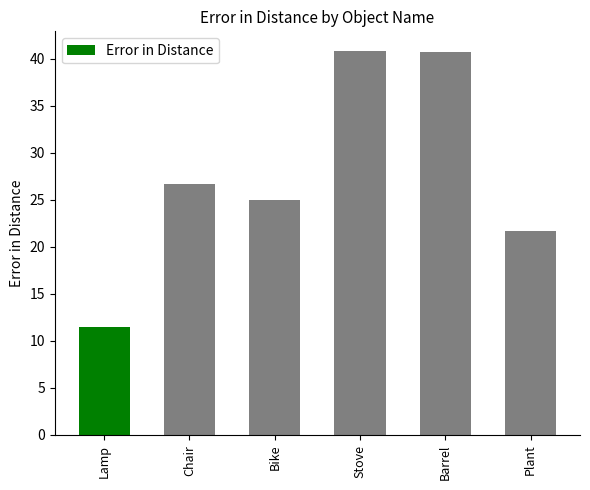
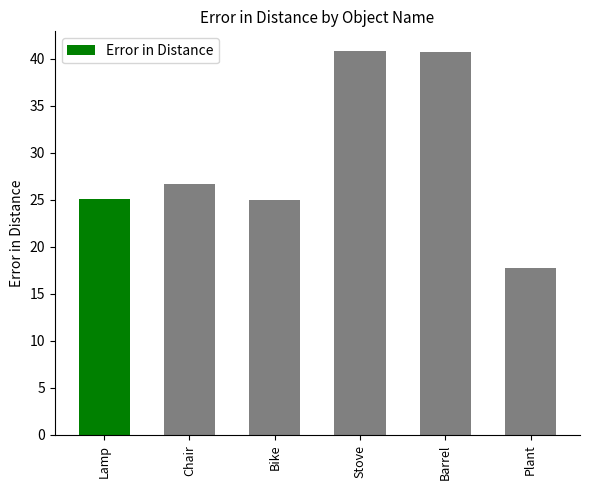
Lamp: 11 -> 25
Plant: 22 -> 18
